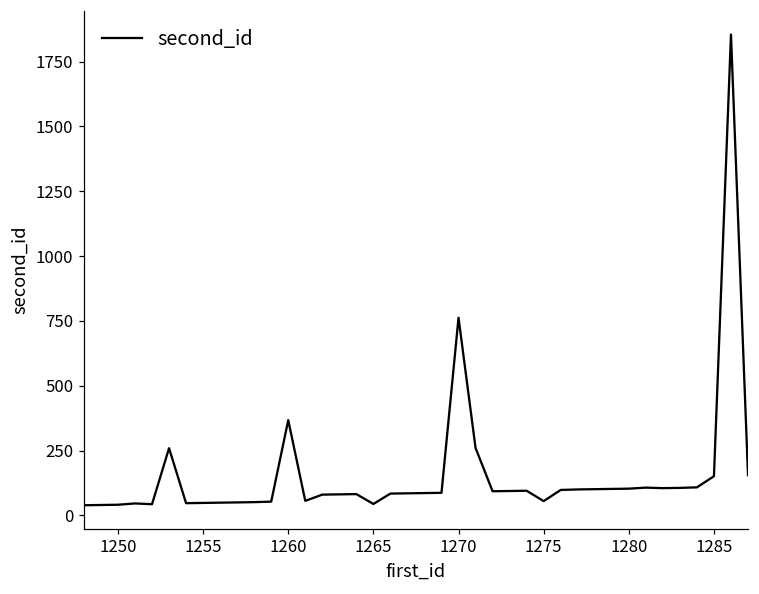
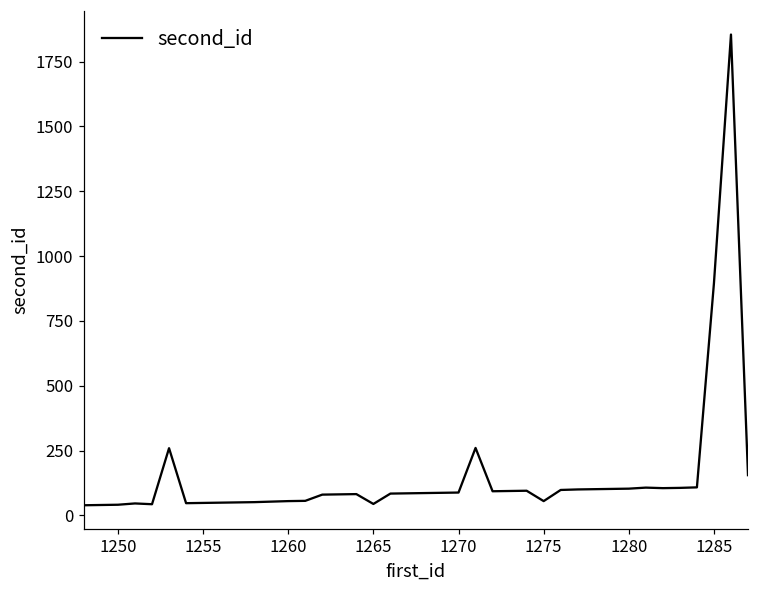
1260: 370 -> 60
1270: 760 -> 90
1285: 150 -> 900
